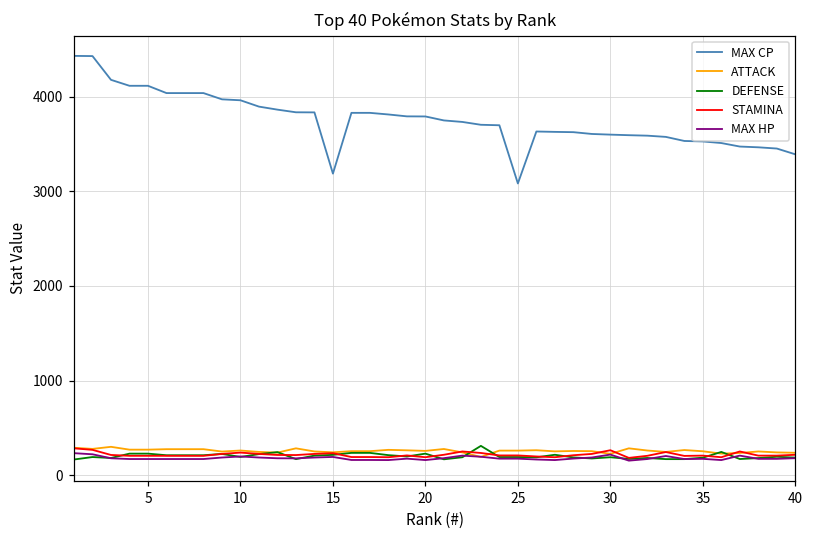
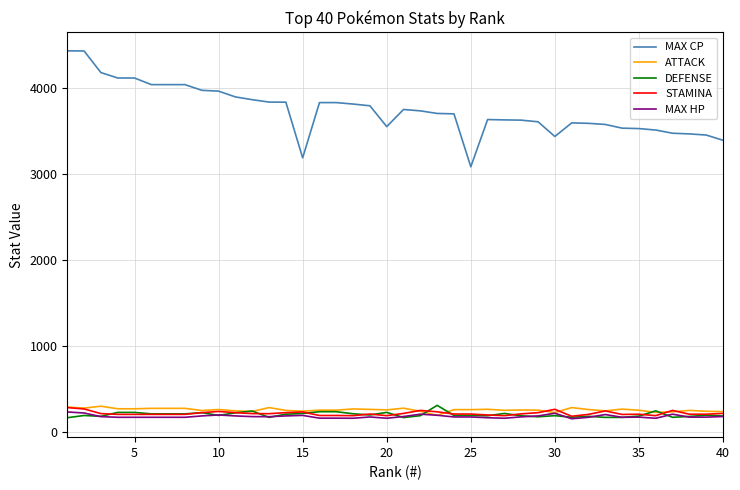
MAX CP, 20: 3800 -> 3600
MAX CP, 30: 3600 -> 3400
